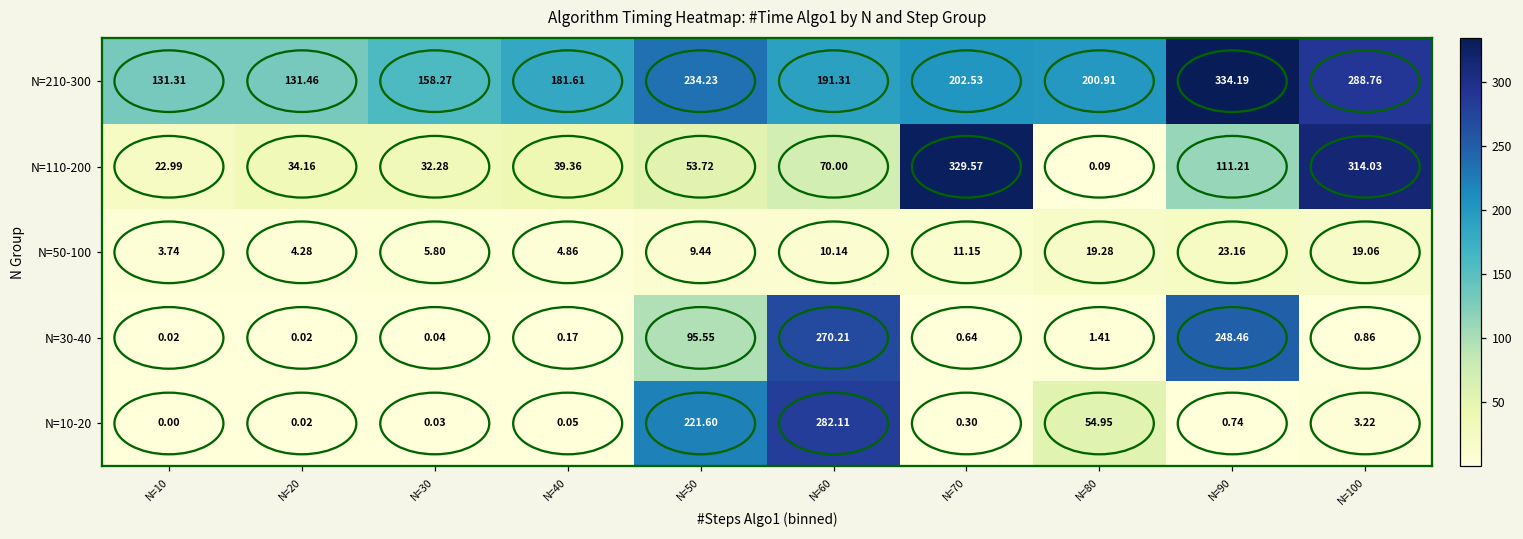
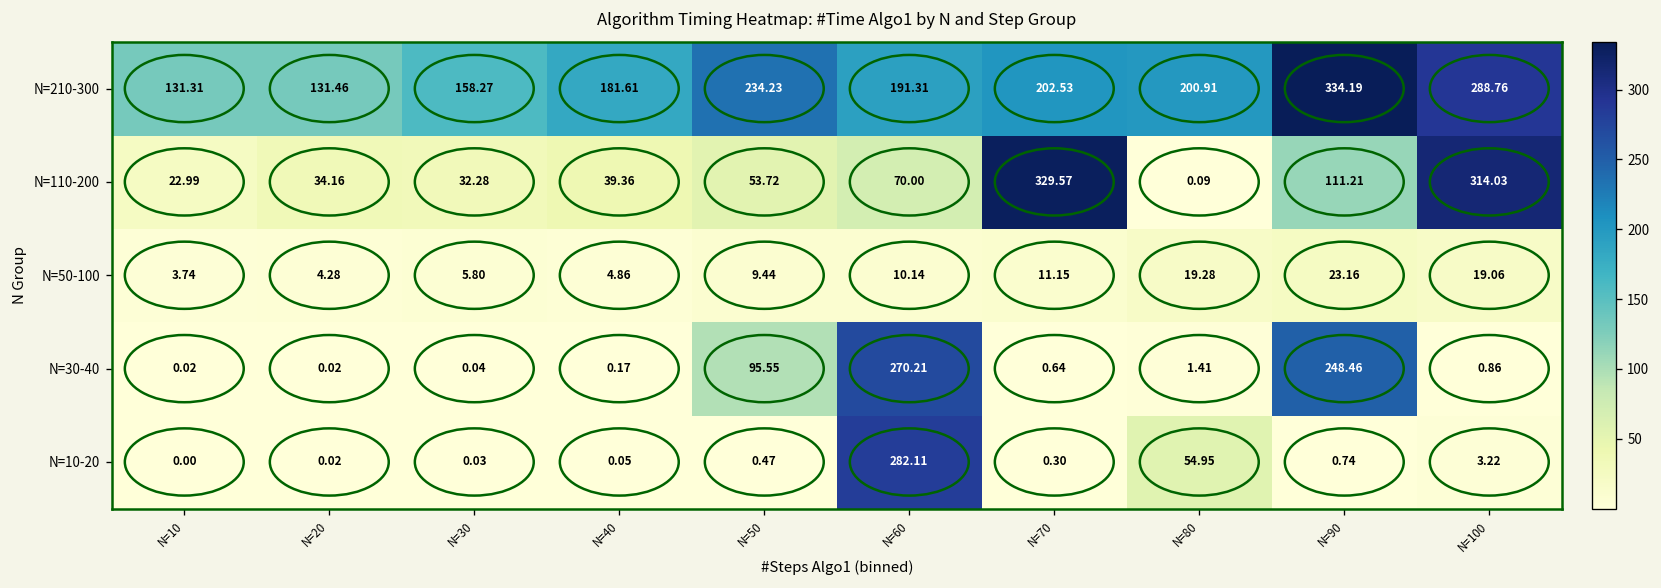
N=10-20, N=50: 221.60 -> 0.47
